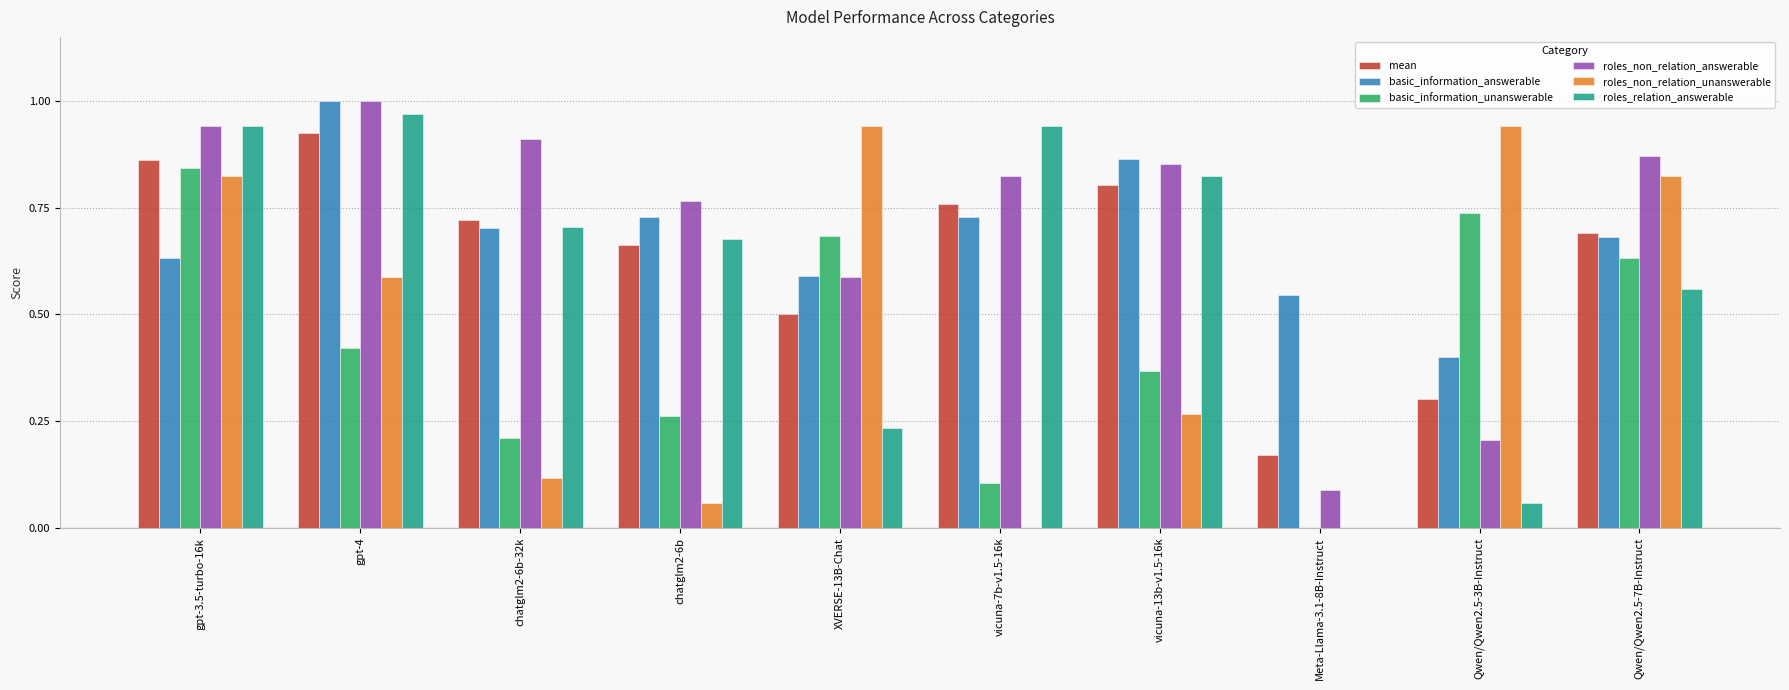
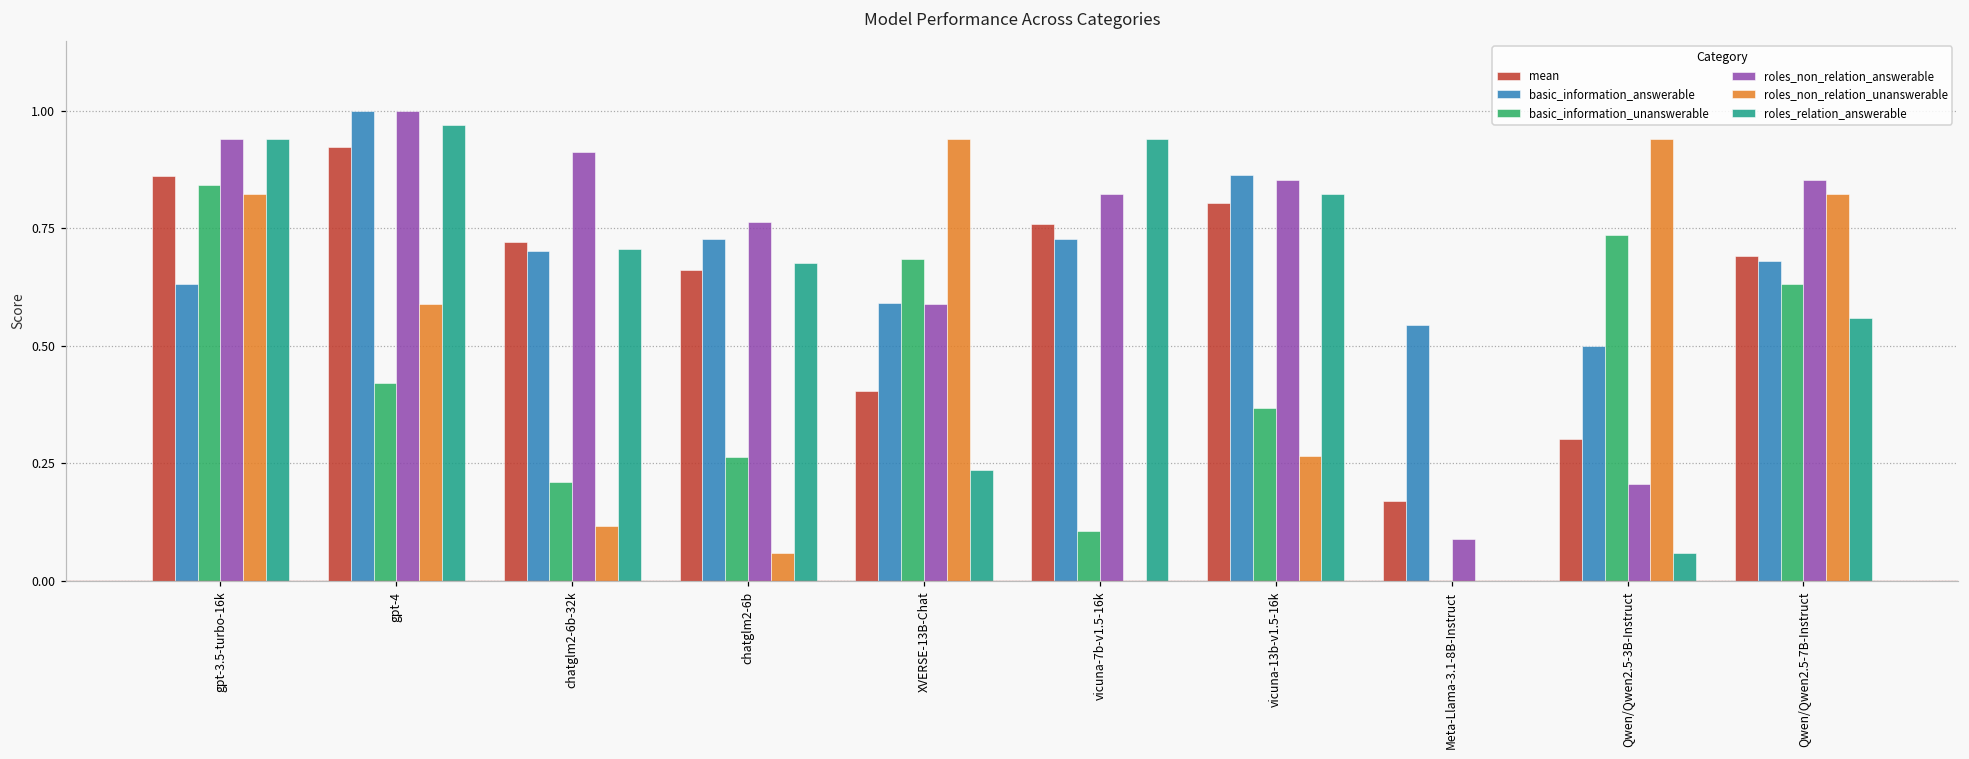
mean, XVERSE-13B-Chat: 0.50 -> 0.40
basic_information_answerable, Qwen/Qwen2.5-3B-Instruct: 0.4 -> 0.5
roles_non_relation_answerable, Qwen/Qwen2.5-7B-Instruct: 0.87 -> 0.85
